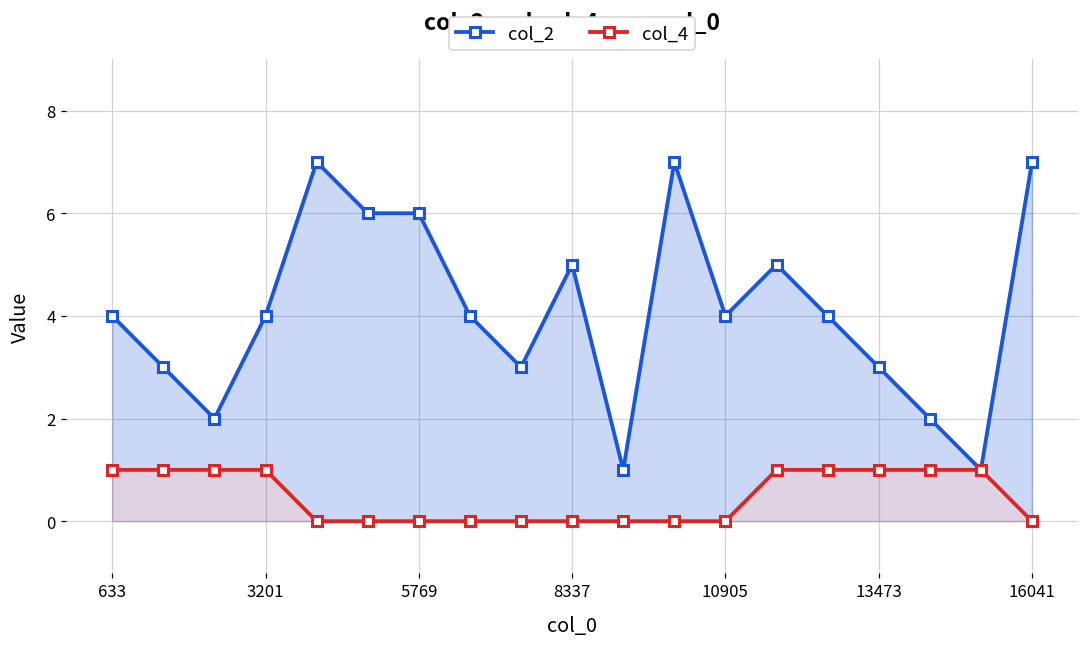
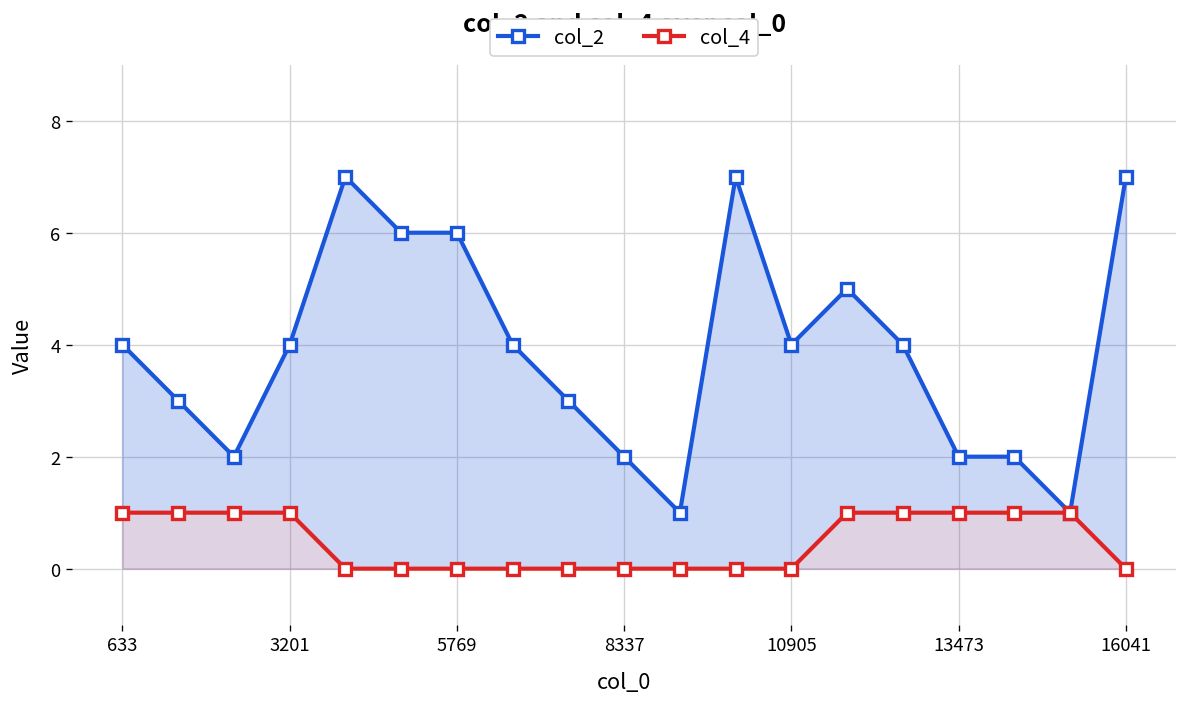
col_2, 8337: 5 -> 2
col_2, 13473: 3 -> 2
